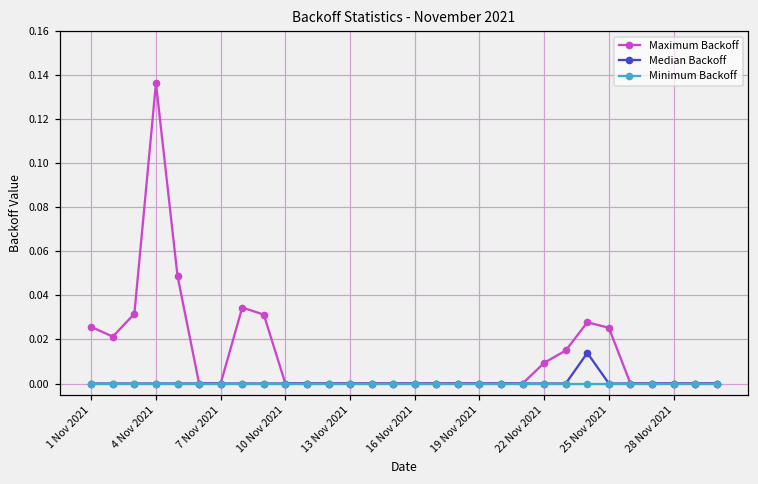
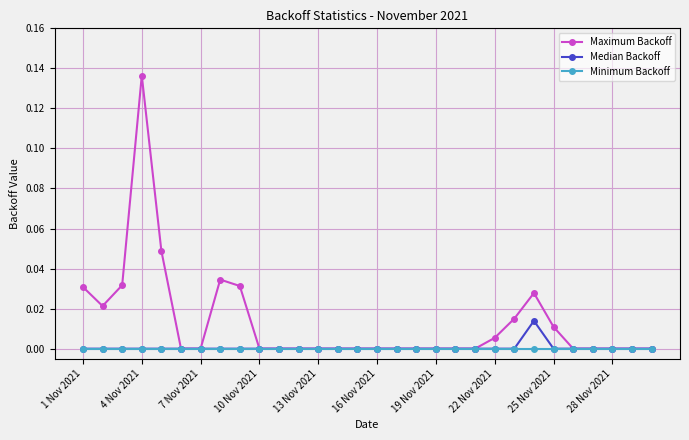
Maximum Backoff, 1 Nov 2021: 0.026 -> 0.031
Maximum Backoff, 22 Nov 2021: 0.009 -> 0.005
Maximum Backoff, 25 Nov 2021: 0.025 -> 0.011
